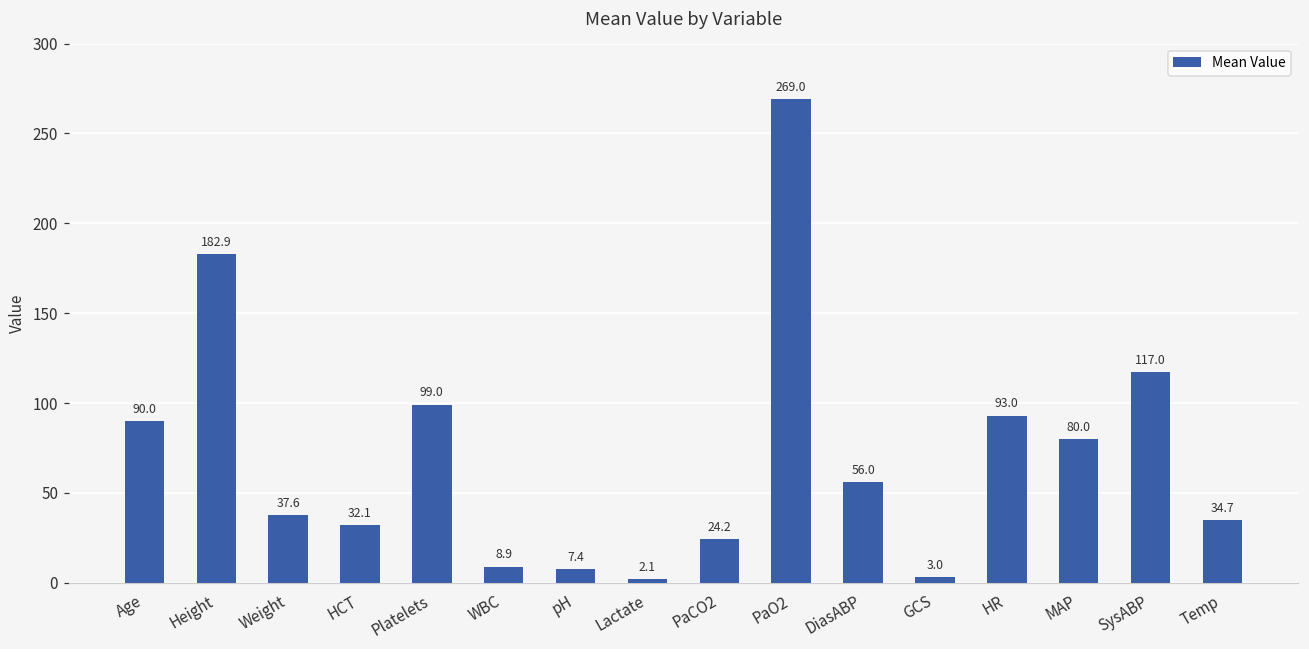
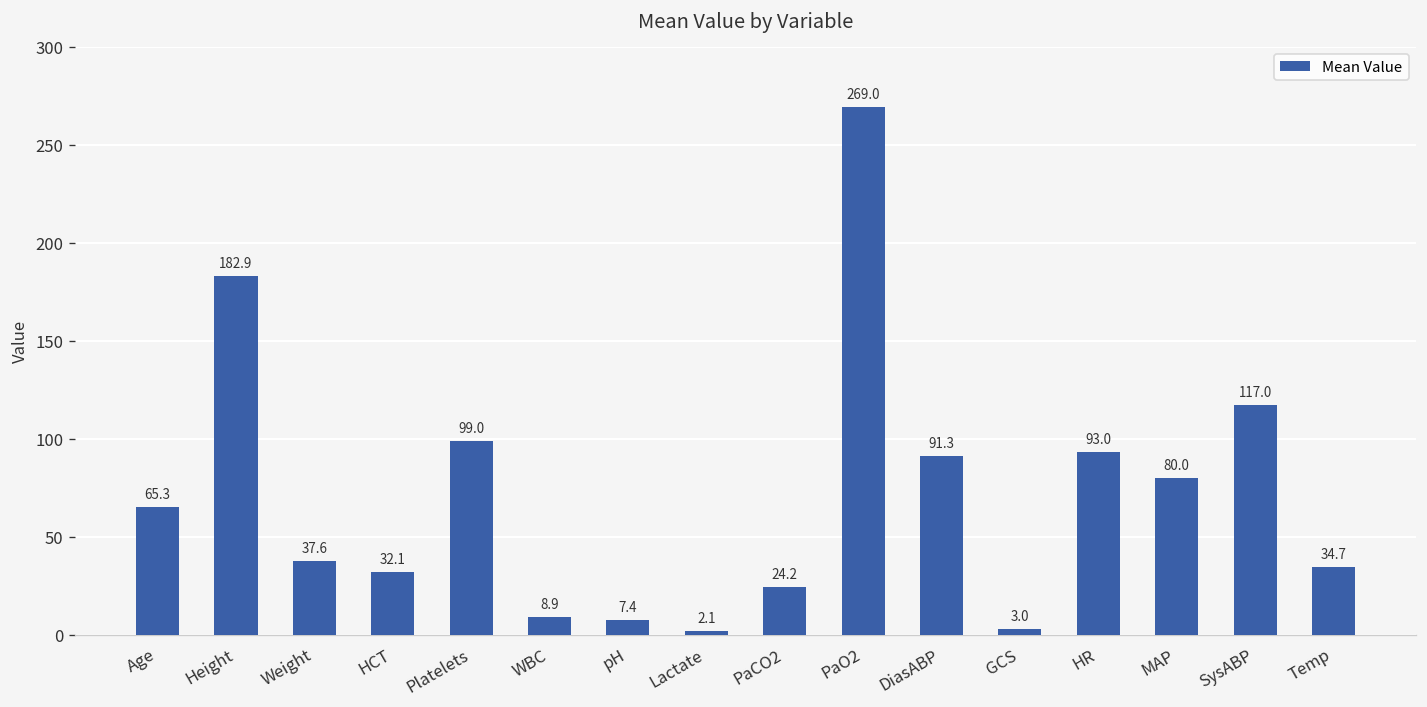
Age: 90.0 -> 65.3
DiasABP: 56.0 -> 91.3
